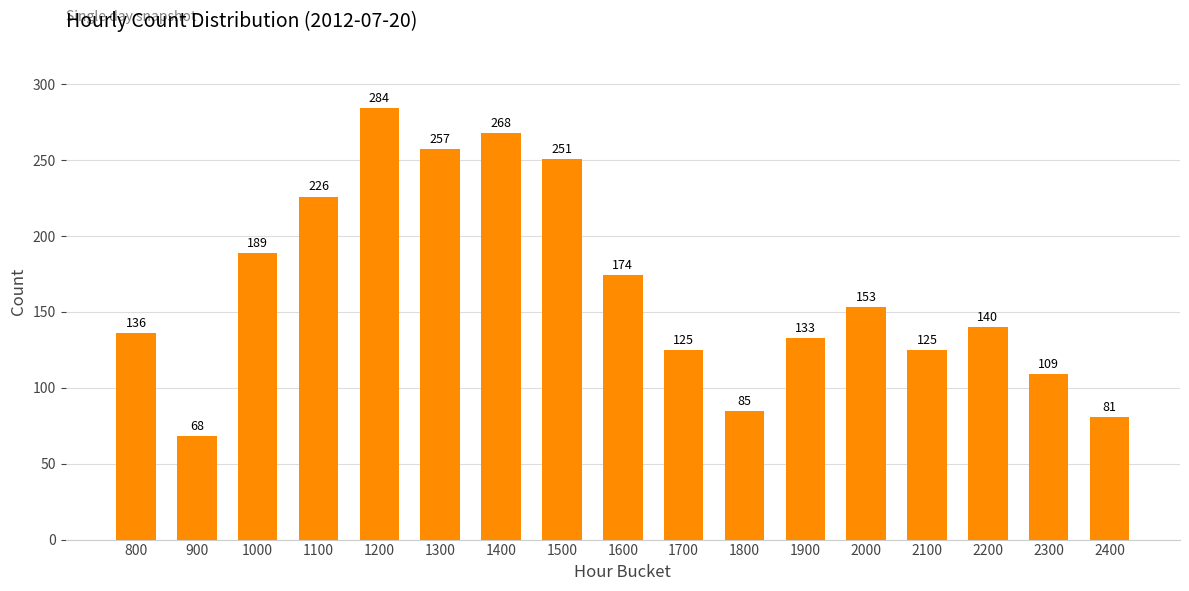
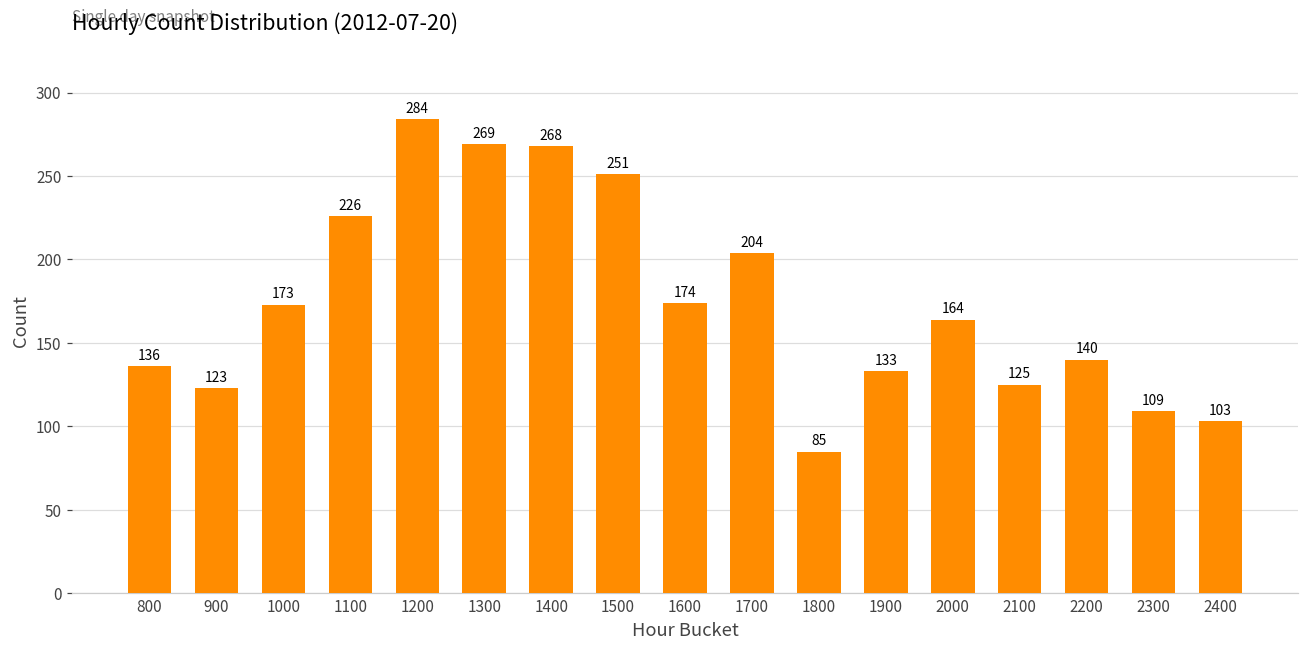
900: 68 -> 123
1000: 189 -> 173
1300: 257 -> 269
1700: 125 -> 204
2000: 153 -> 164
2400: 81 -> 103
